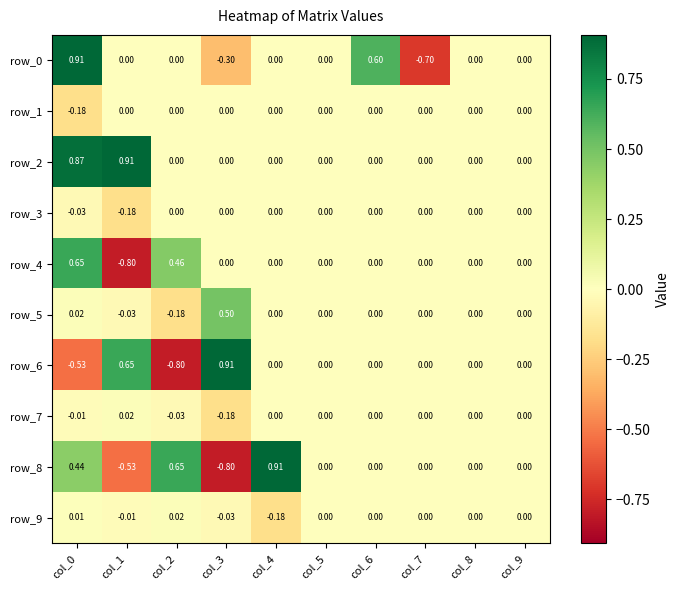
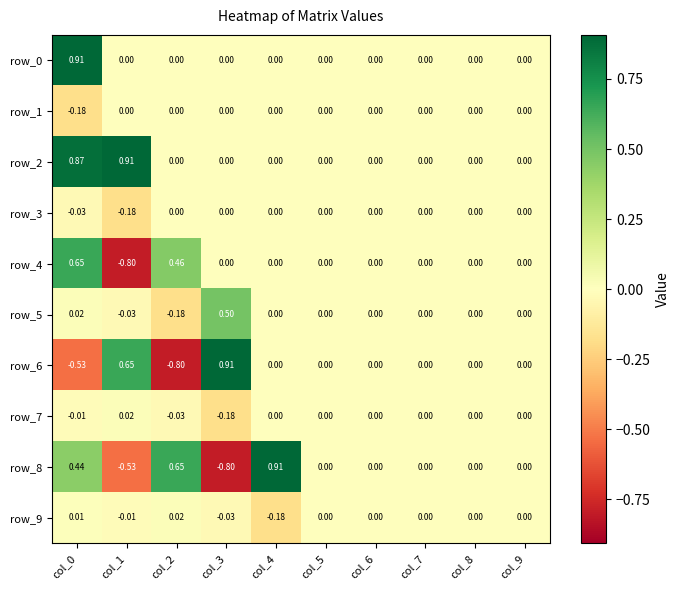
row_0, col_3: -0.30 -> 0.00
row_0, col_6: 0.60 -> 0.00
row_0, col_7: -0.70 -> 0.00
